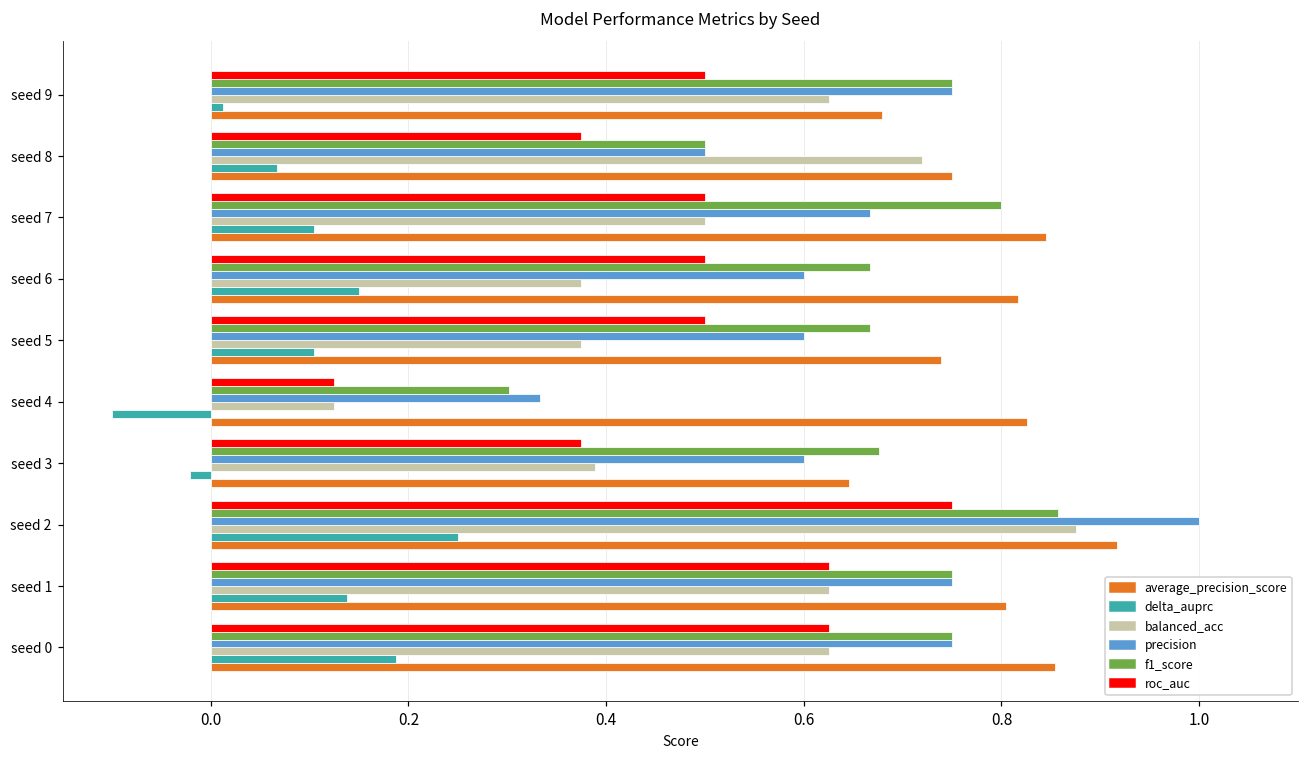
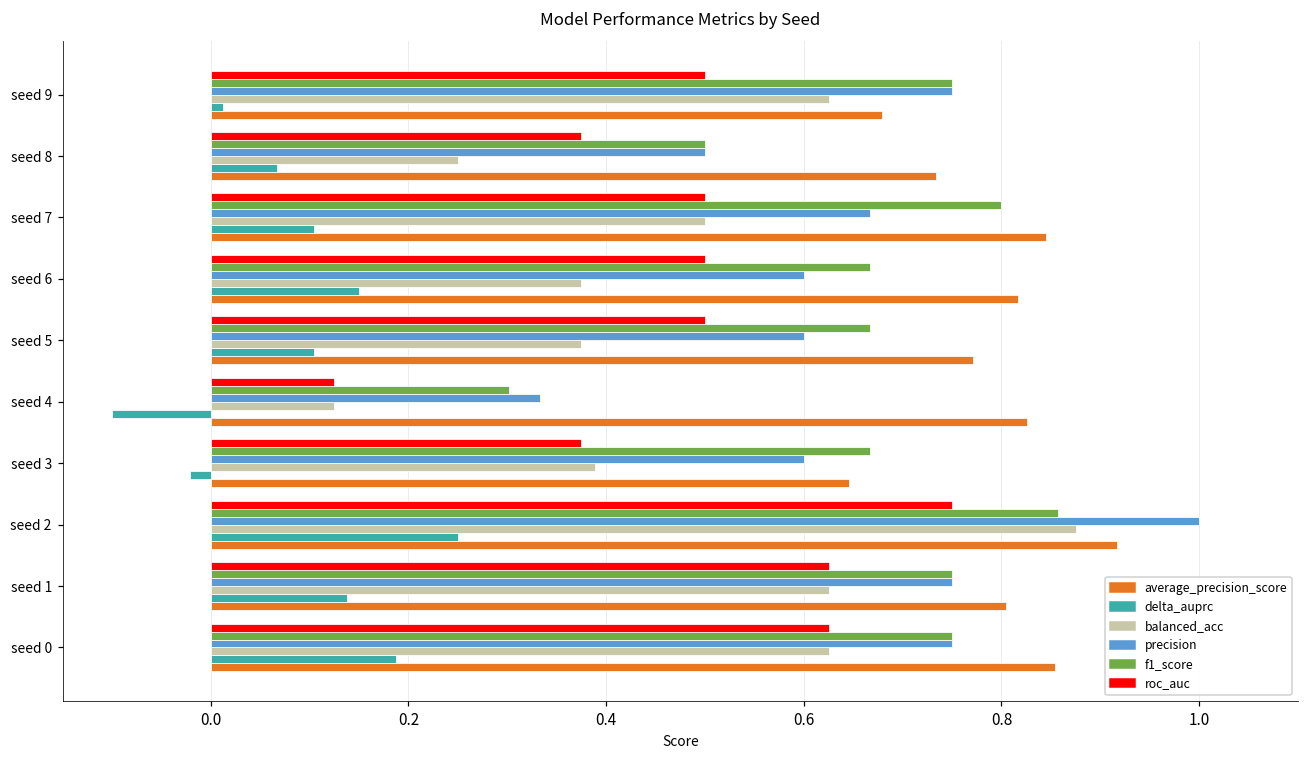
balanced_acc, seed 8: 0.72 -> 0.25
average_precision_score, seed 8: 0.75 -> 0.73
average_precision_score, seed 5: 0.74 -> 0.77
f1_score, seed 3: 0.68 -> 0.67
